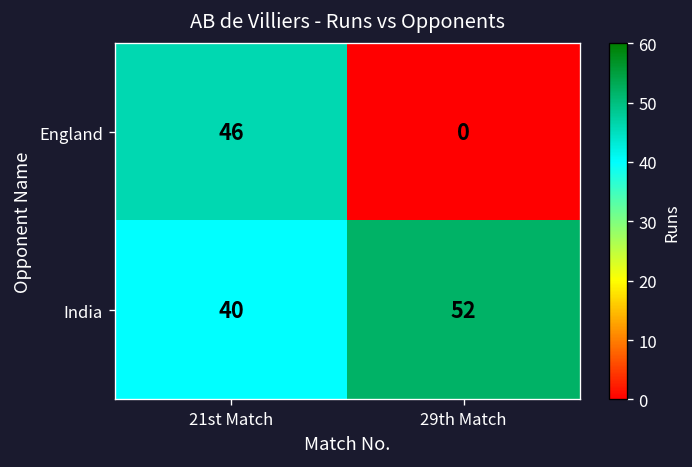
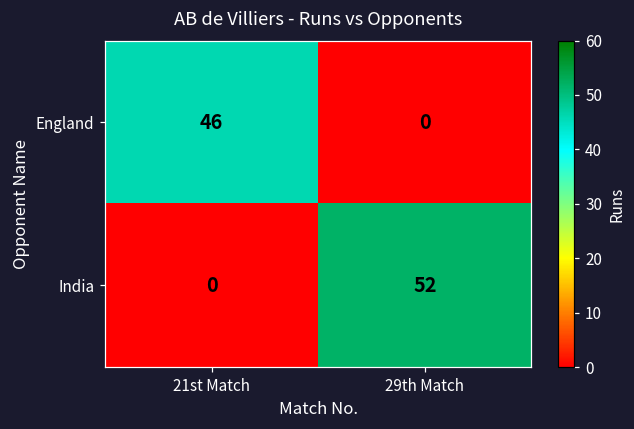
India, 21st Match: 40 -> 0
